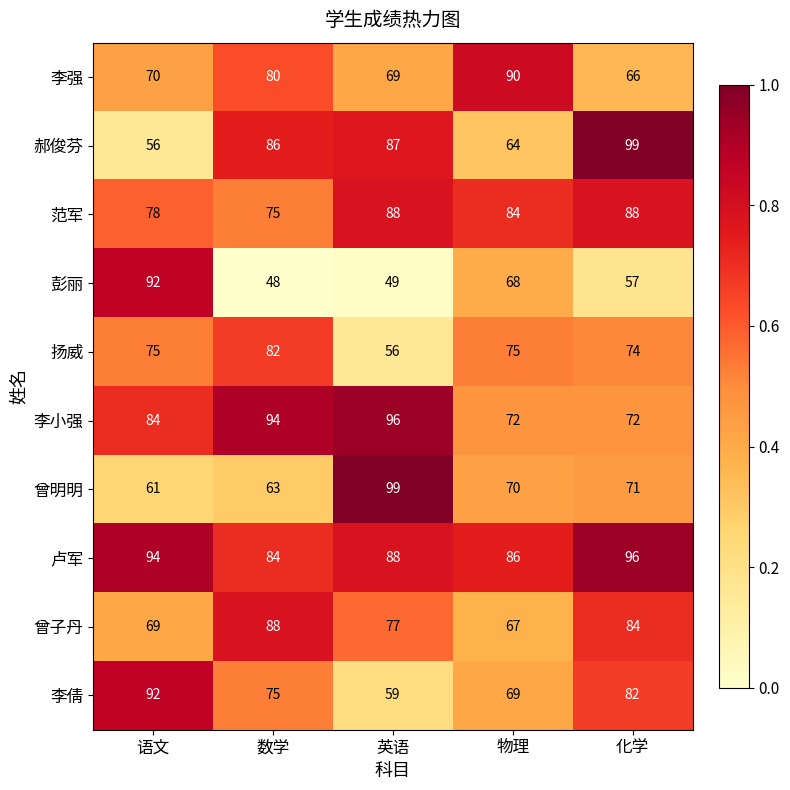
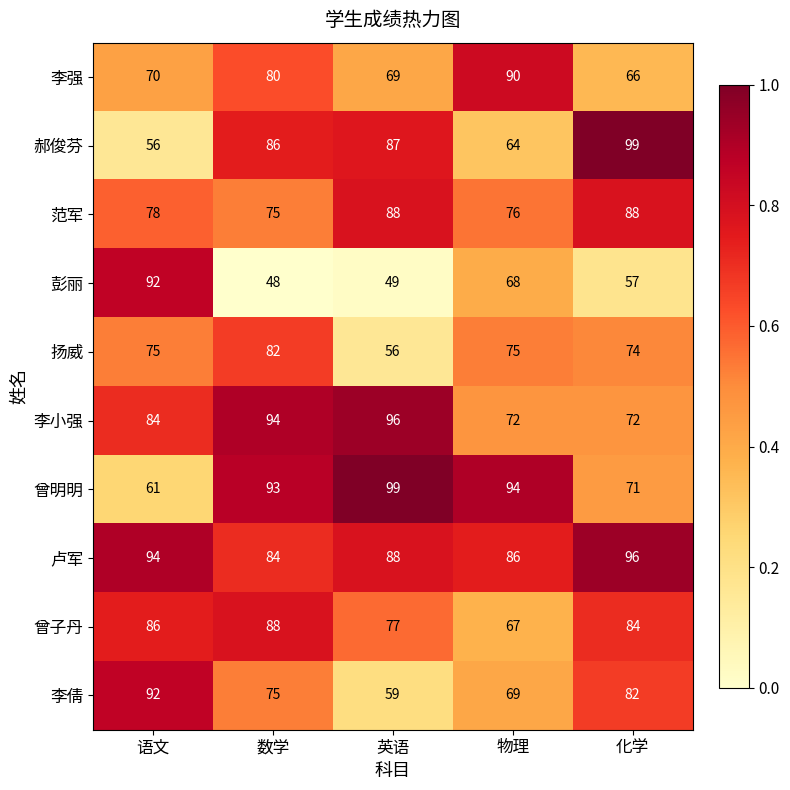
范军, 物理: 84 -> 76
曾明明, 数学: 63 -> 93
曾明明, 物理: 70 -> 94
曾子丹, 语文: 69 -> 86
